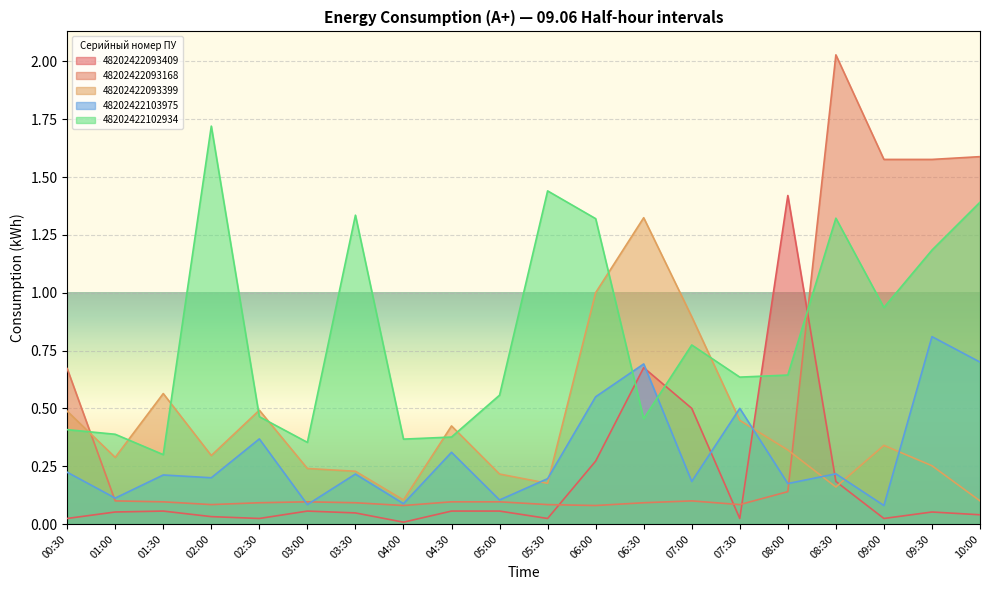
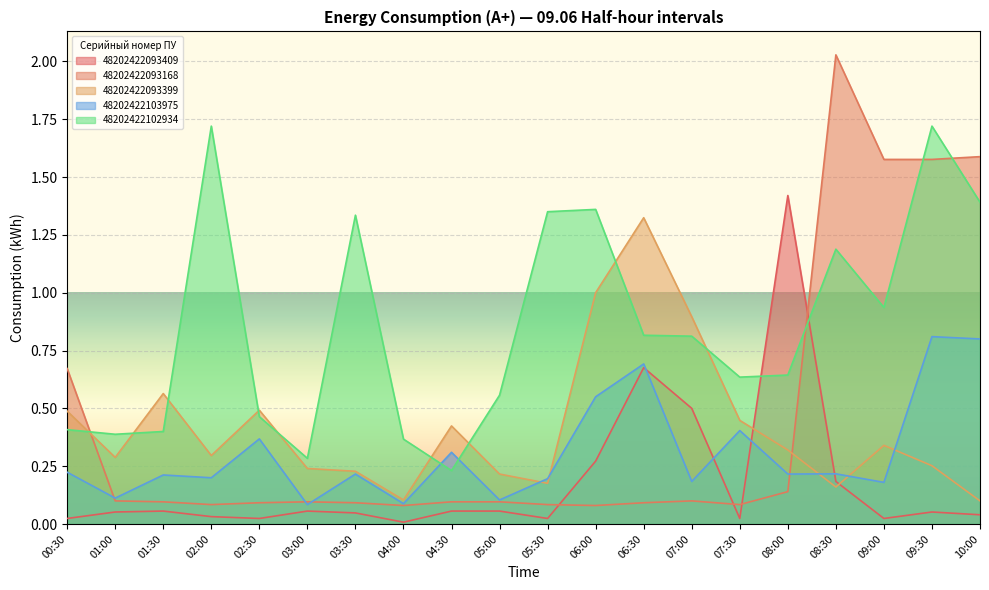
48202422102934, 01:30: 0.3 -> 0.4
48202422102934, 03:00: 0.35 -> 0.28
48202422102934, 04:30: 0.38 -> 0.23
48202422102934, 05:30: 1.44 -> 1.35
48202422102934, 06:00: 1.32 -> 1.36
48202422102934, 06:30: 0.46 -> 0.82
48202422102934, 07:00: 0.77 -> 0.81
48202422103975, 07:30: 0.50 -> 0.40
48202422103975, 08:00: 0.18 -> 0.22
48202422102934, 08:30: 1.32 -> 1.19
48202422103975, 09:00: 0.08 -> 0.18
48202422102934, 09:30: 1.18 -> 1.72
48202422103975, 10:00: 0.7 -> 0.8
